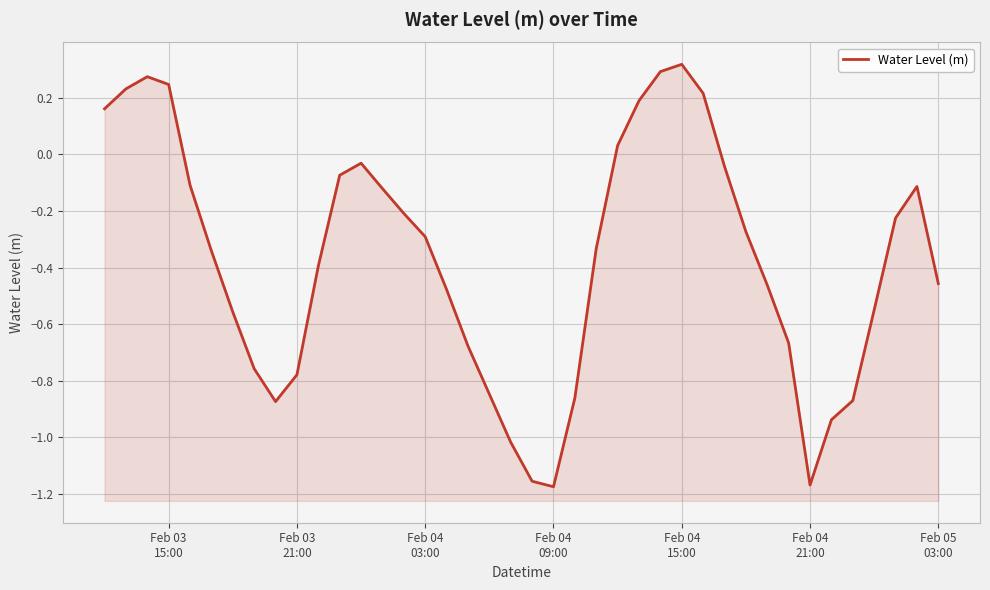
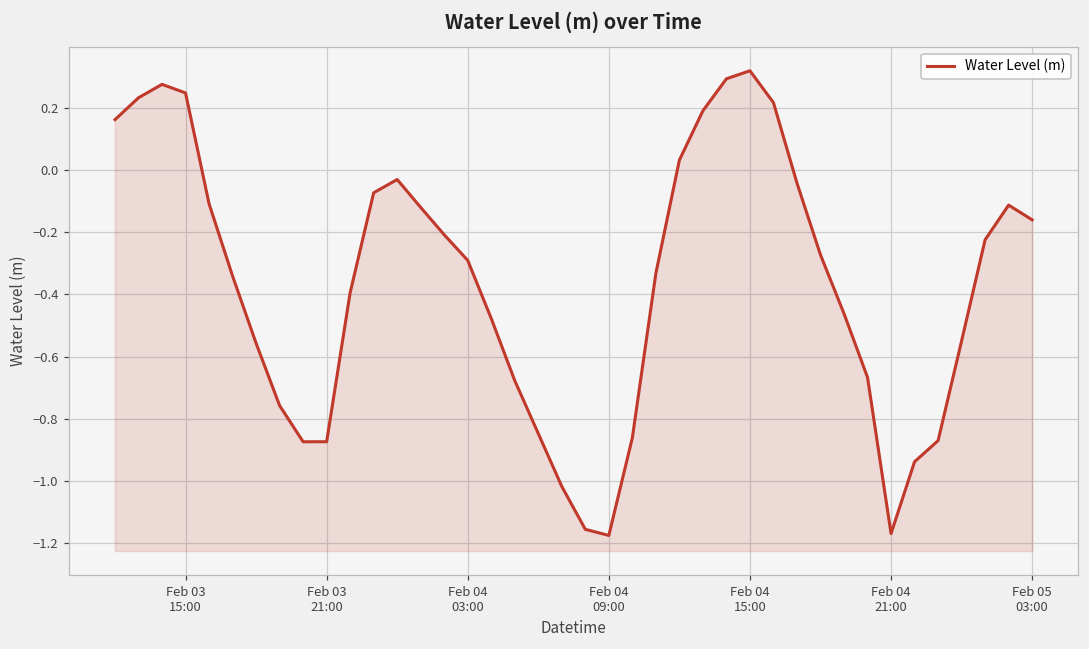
Feb 03 21:00: -0.78 -> -0.87
Feb 05 03:00: -0.46 -> -0.16
